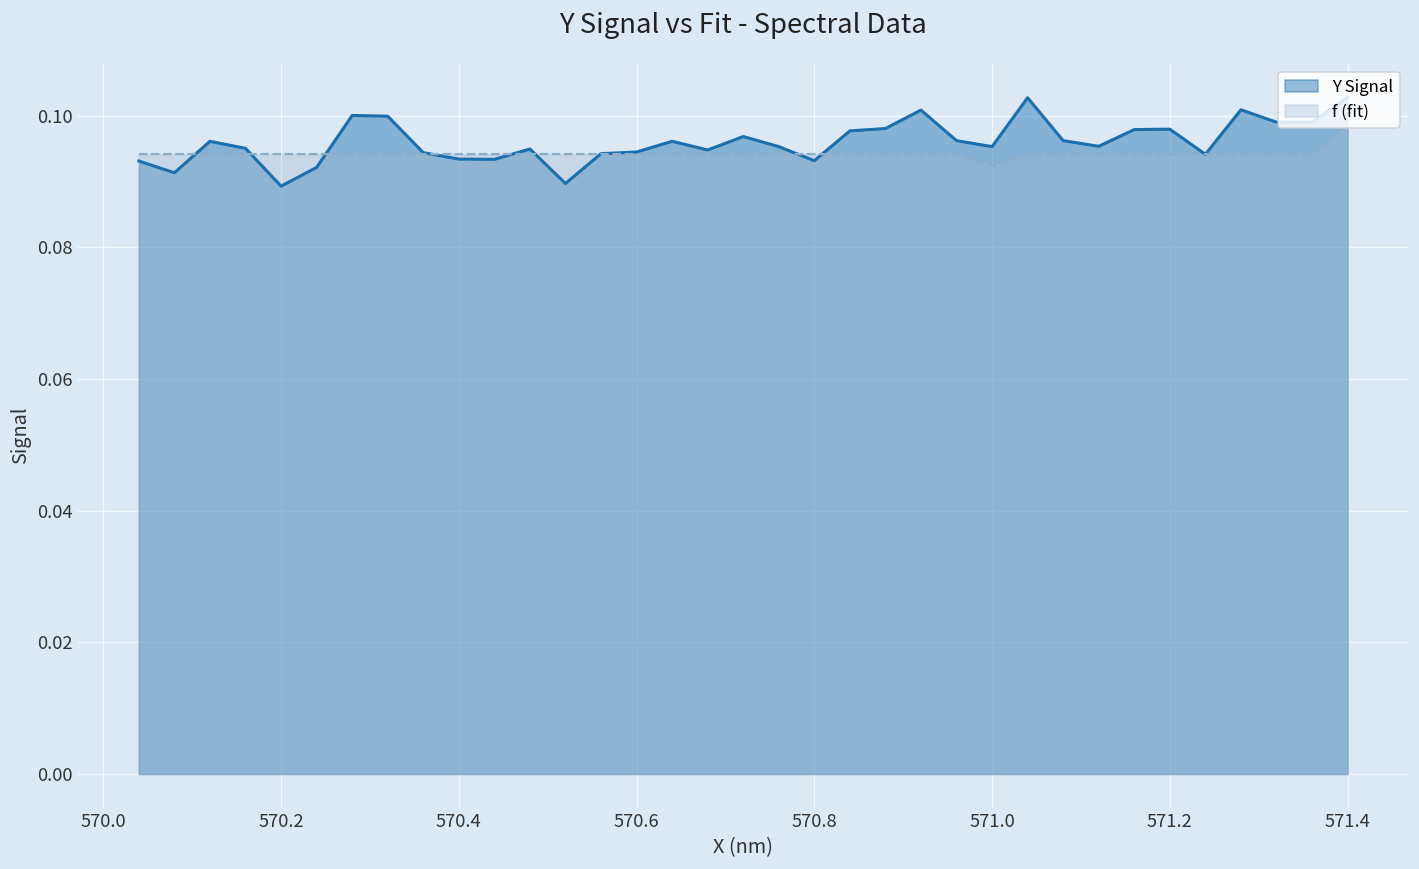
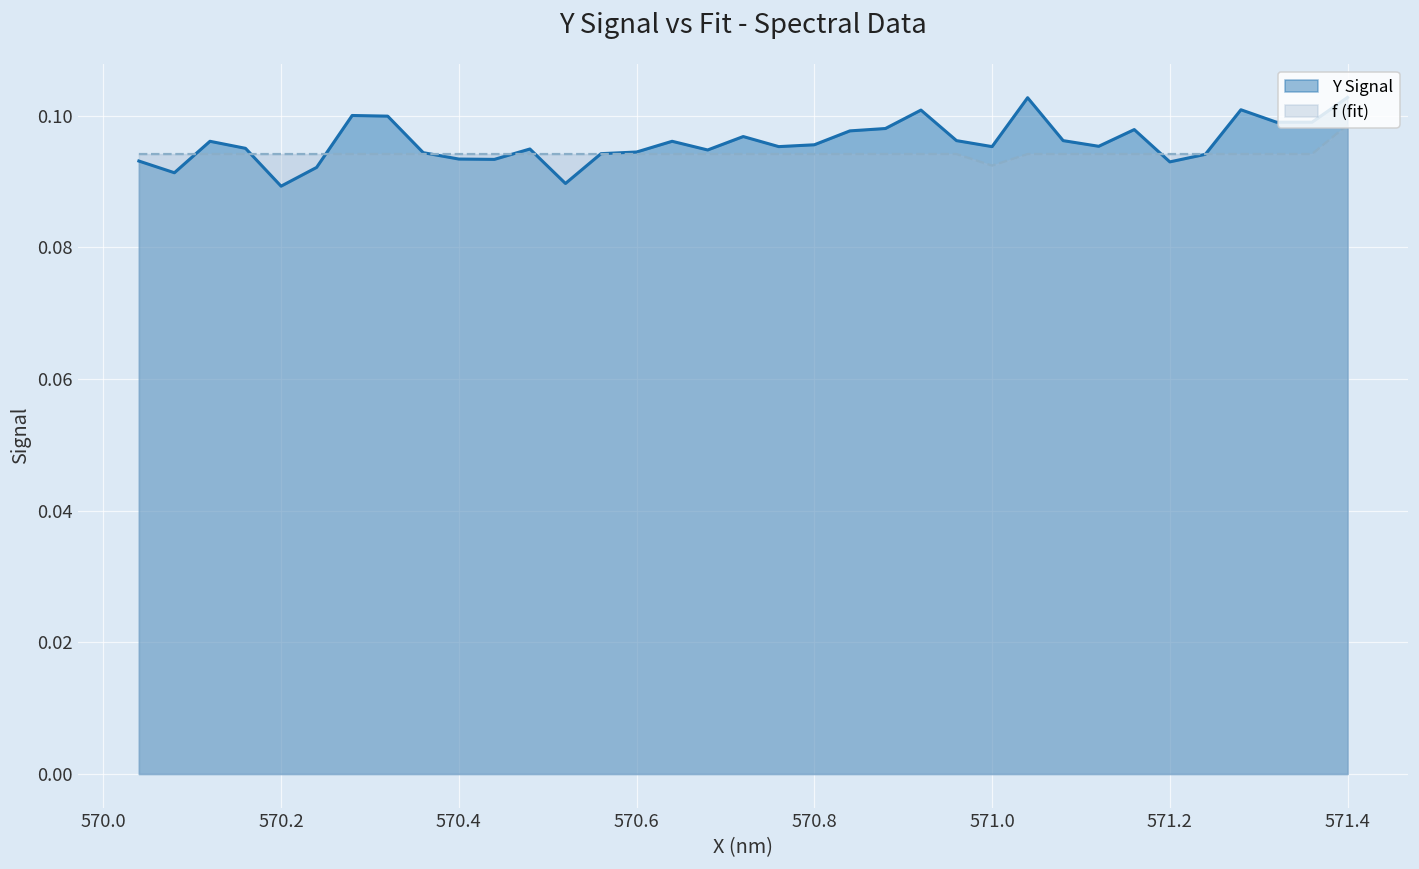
Y Signal, 570.8: 0.093 -> 0.096
Y Signal, 571.2: 0.098 -> 0.093
